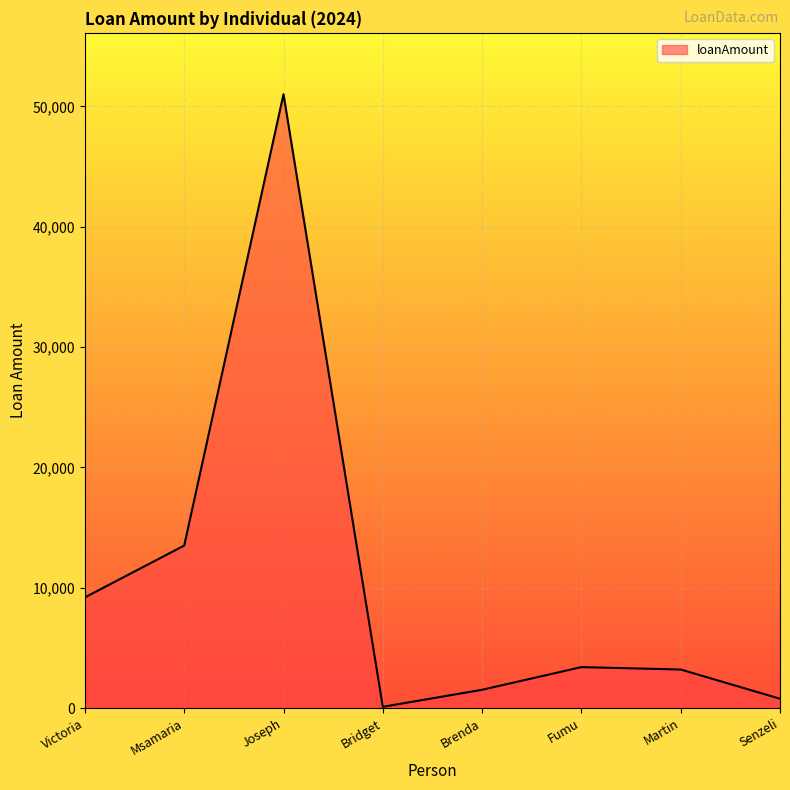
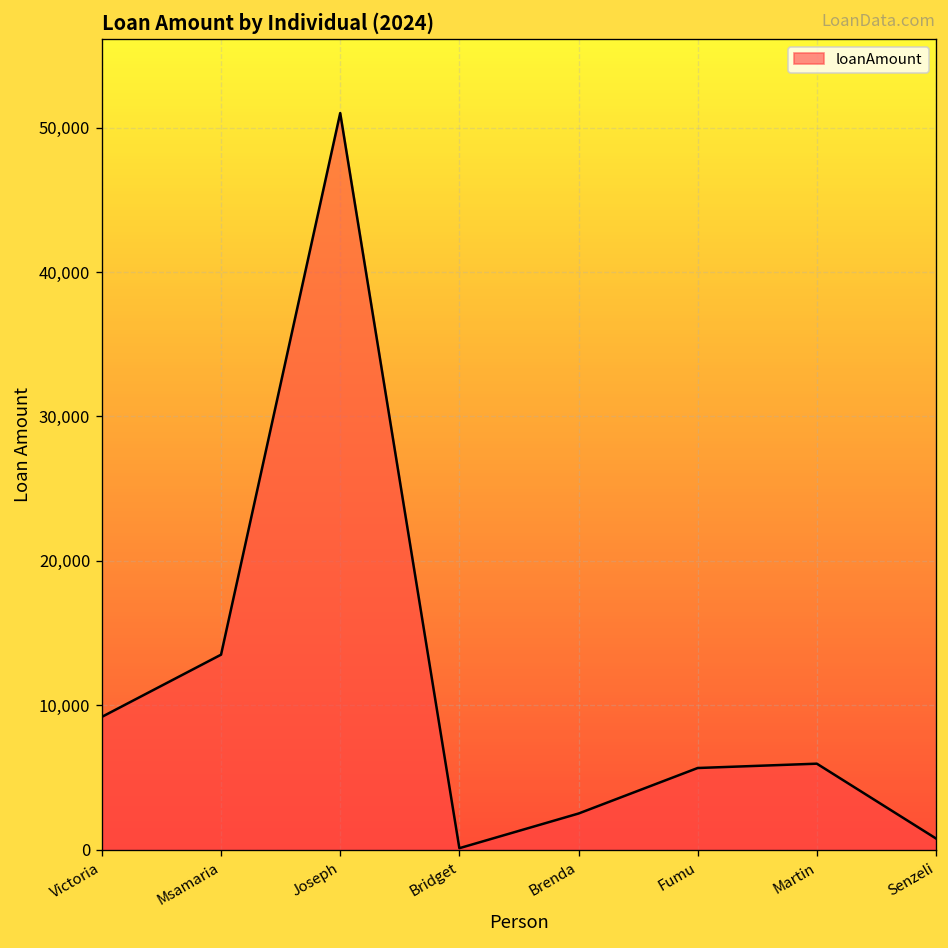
Brenda: 1,500 -> 2,500
Fumu: 3,400 -> 5,700
Martin: 3,200 -> 6,000
